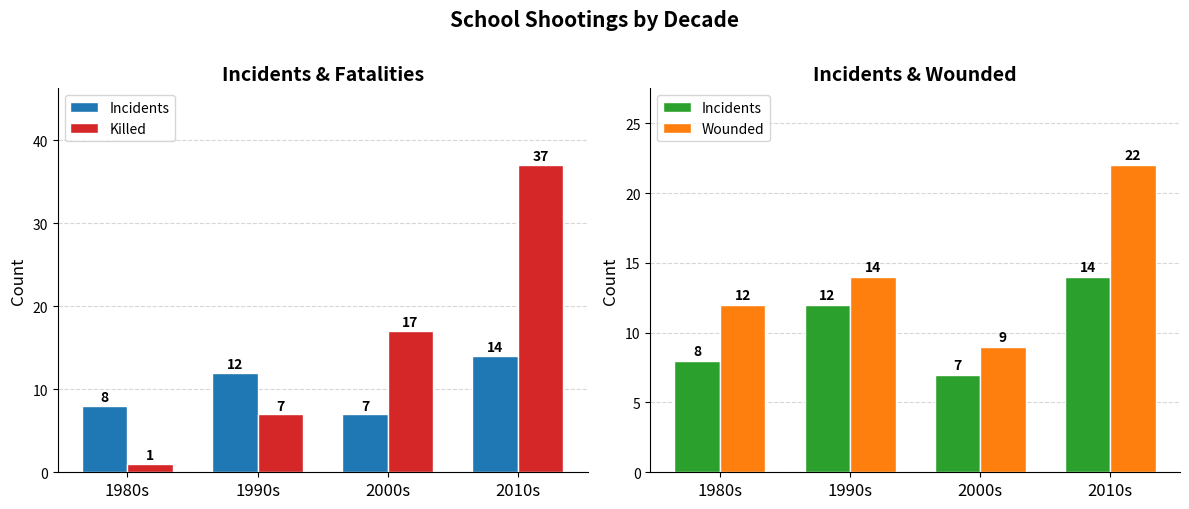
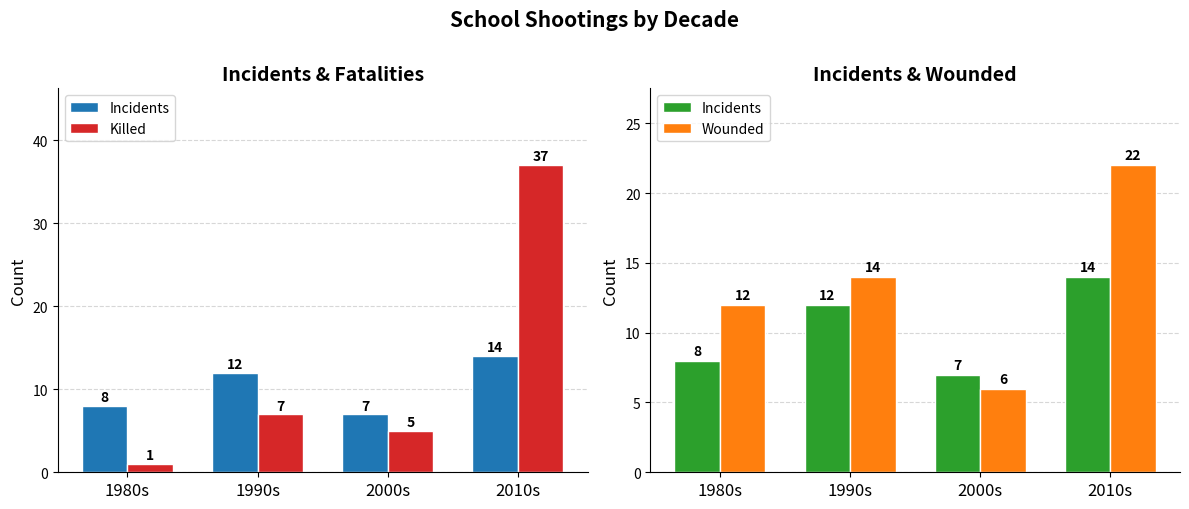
Incidents & Fatalities, Killed, 2000s: 17 -> 5
Incidents & Wounded, Wounded, 2000s: 9 -> 6
